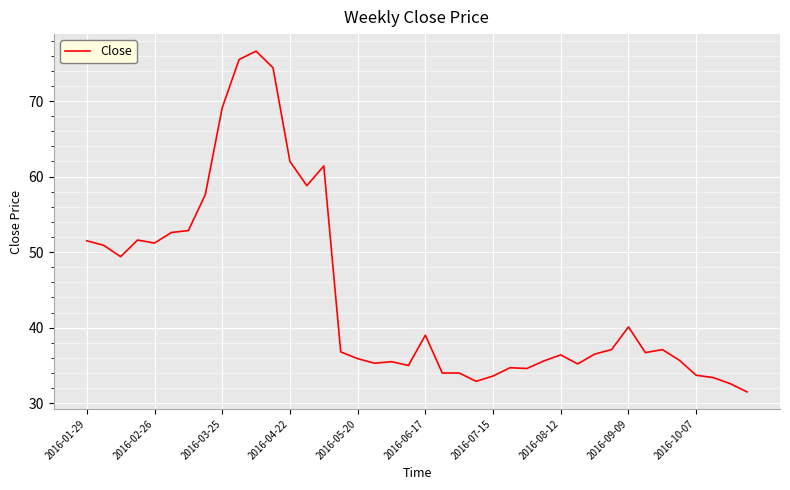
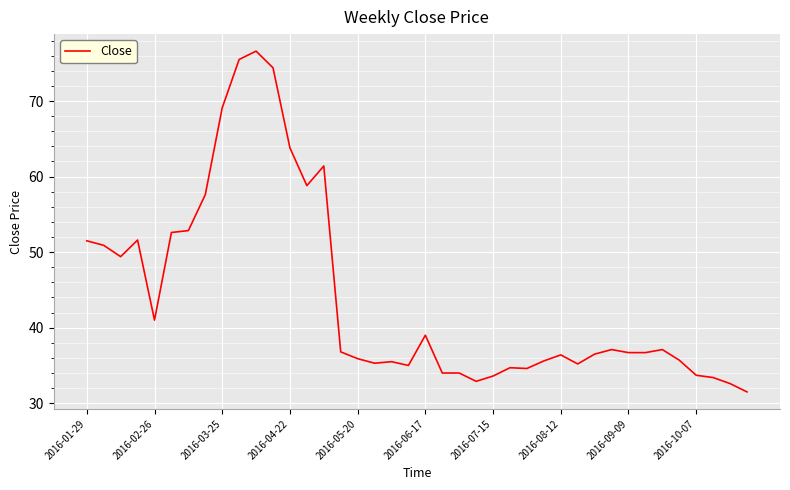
2016-02-26: 51 -> 41
2016-04-22: 62 -> 64
2016-09-09: 40 -> 37
